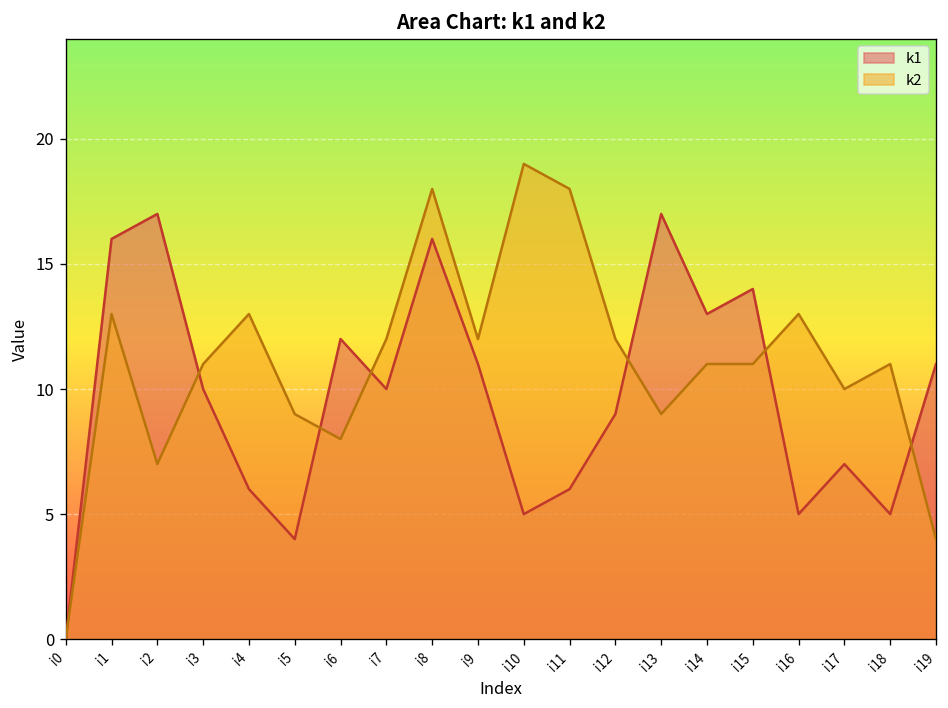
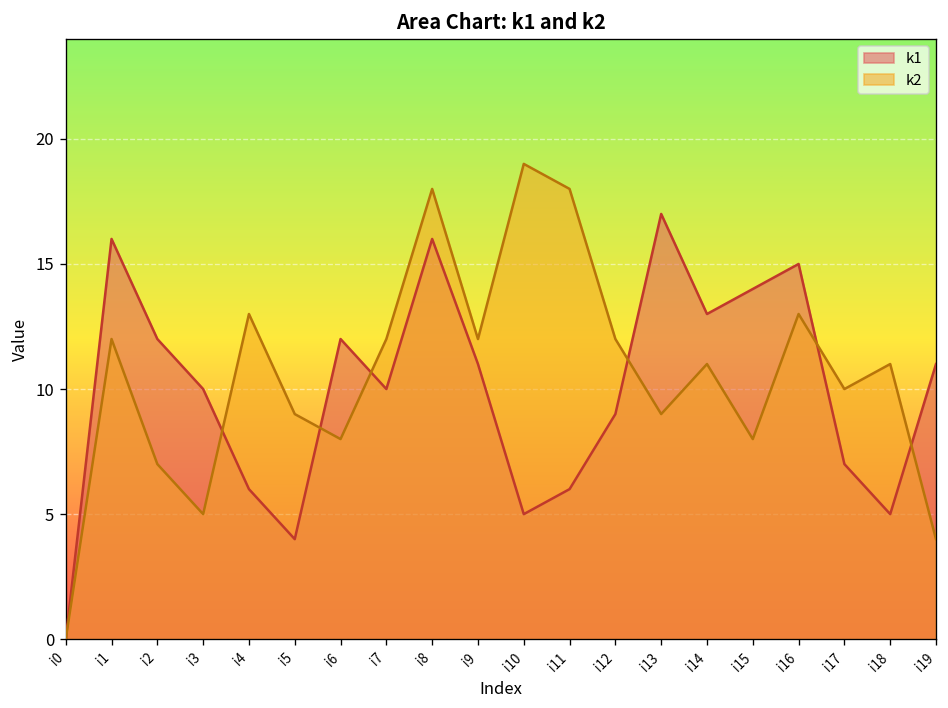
k2, i1: 13 -> 12
k1, i2: 17 -> 12
k2, i3: 11 -> 5
k2, i15: 11 -> 8
k1, i16: 5 -> 15
